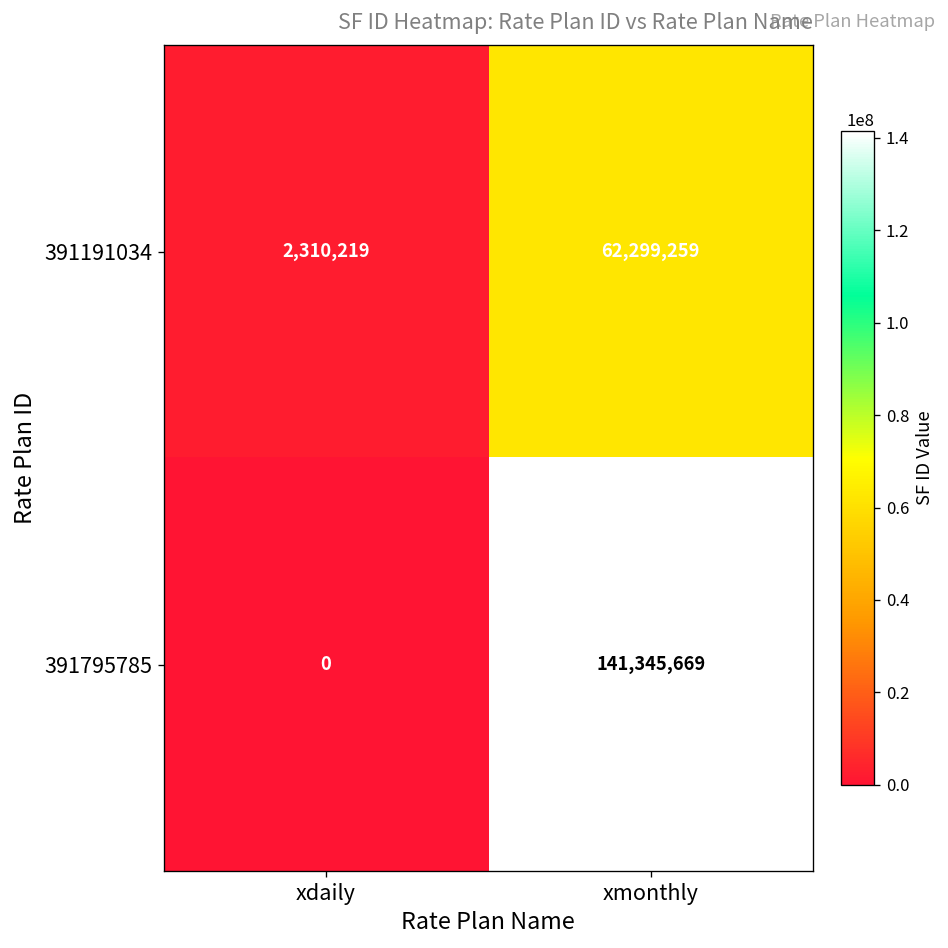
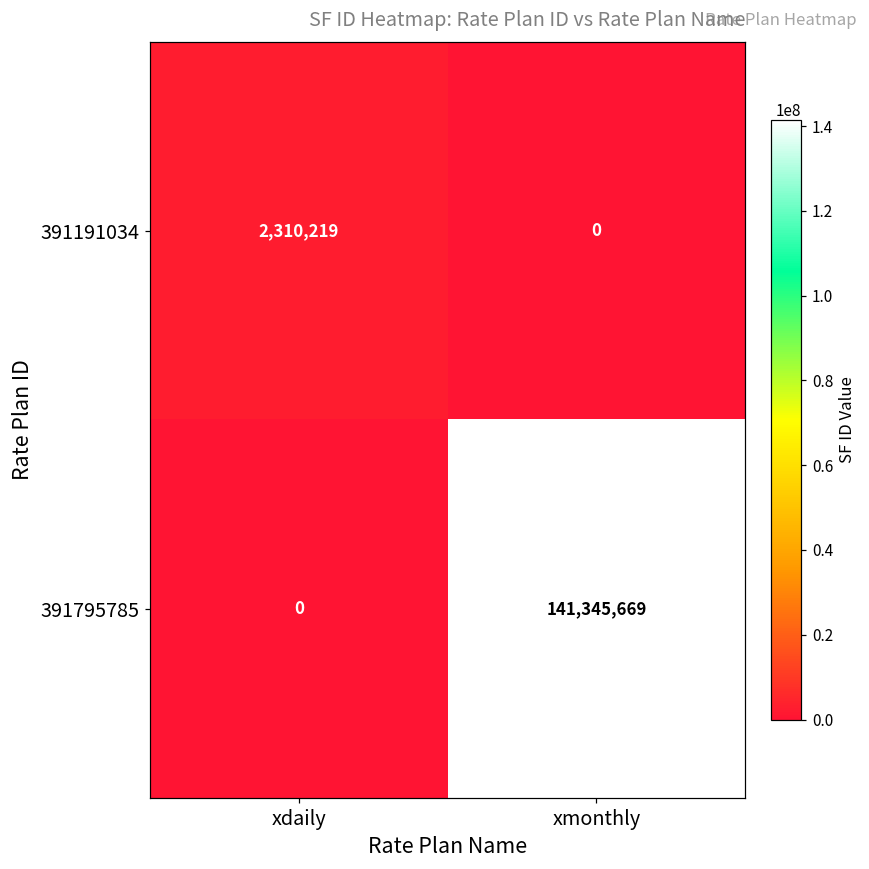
391191034, xmonthly: 62,299,259 -> 0
